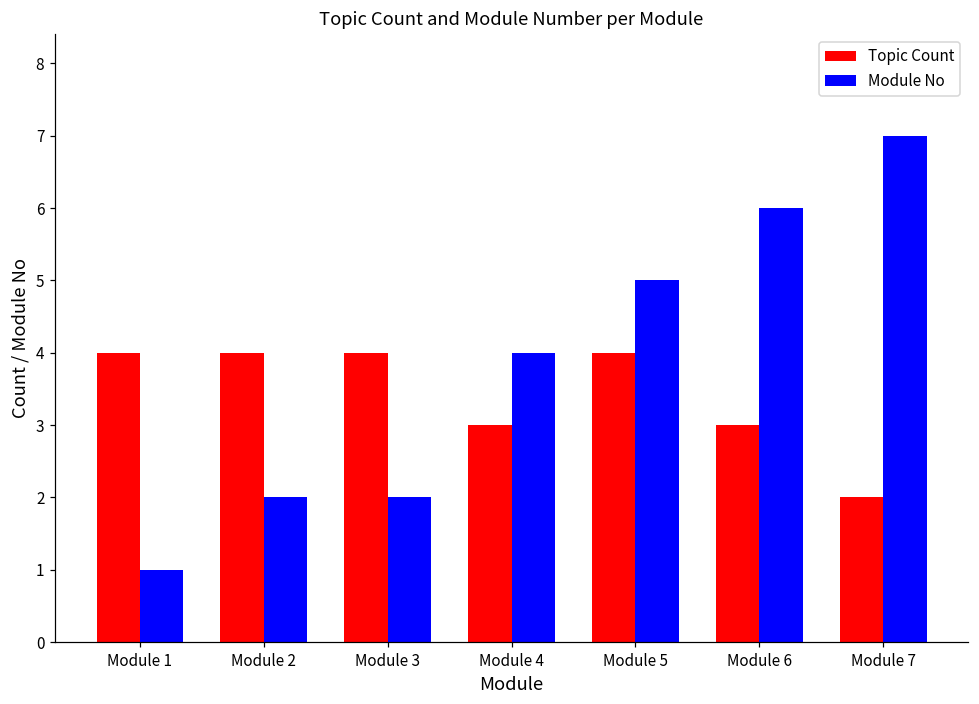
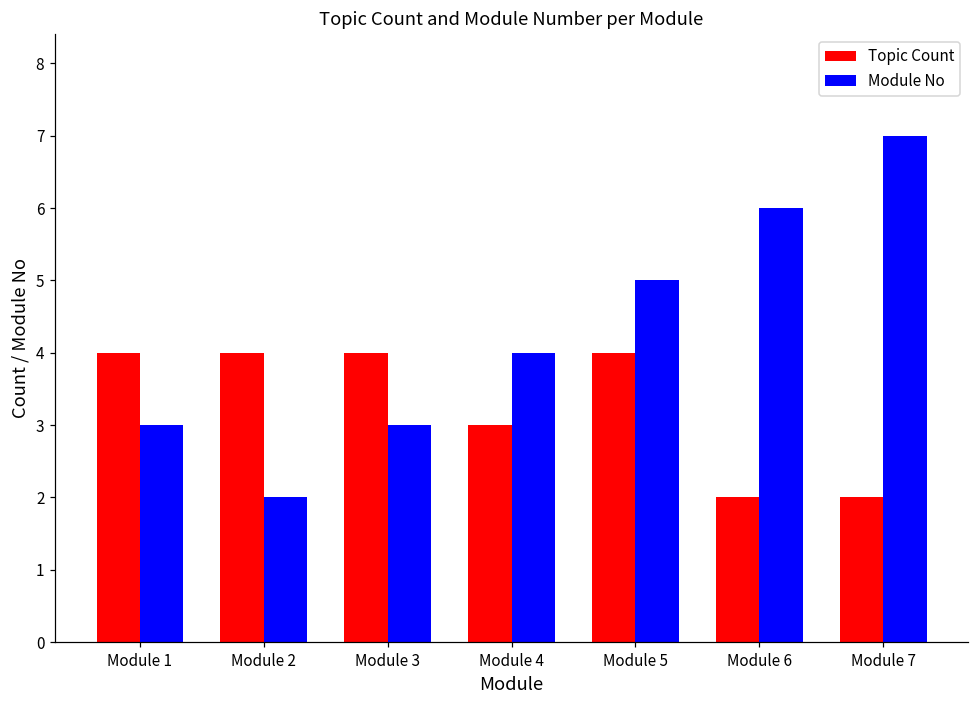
Module No, Module 1: 1 -> 3
Module No, Module 3: 2 -> 3
Topic Count, Module 6: 3 -> 2
